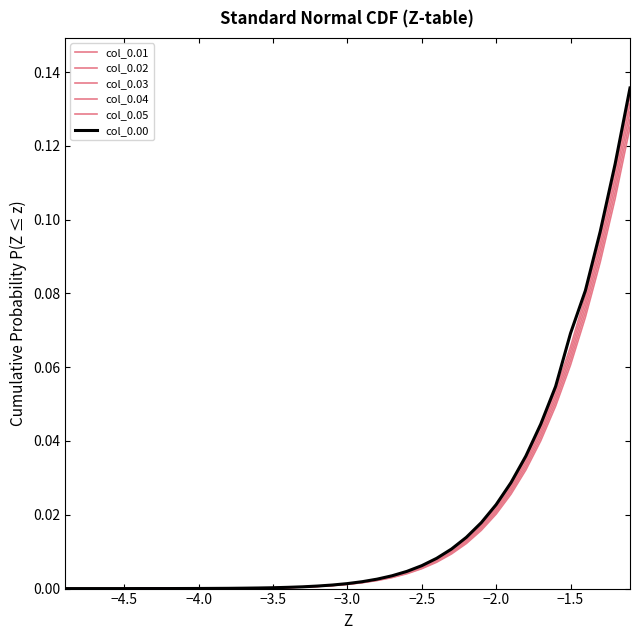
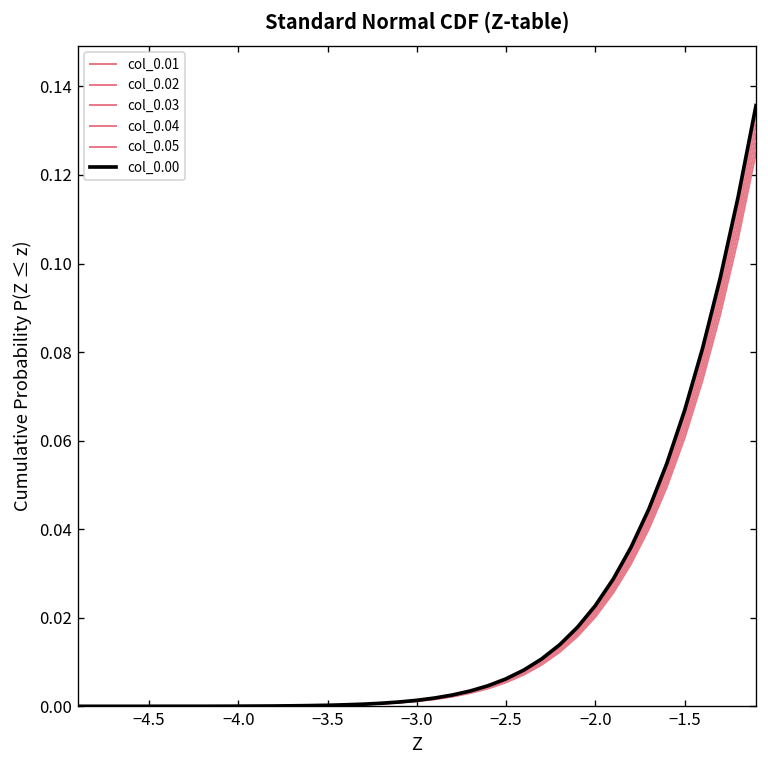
col_0.00, −1.5: 0.069 -> 0.067
